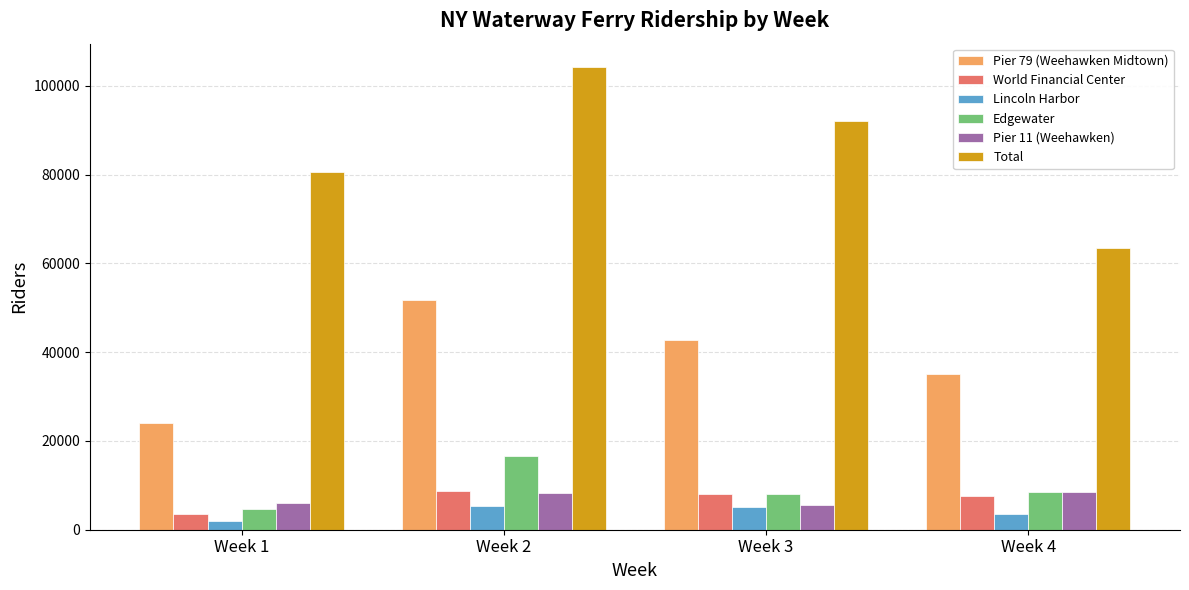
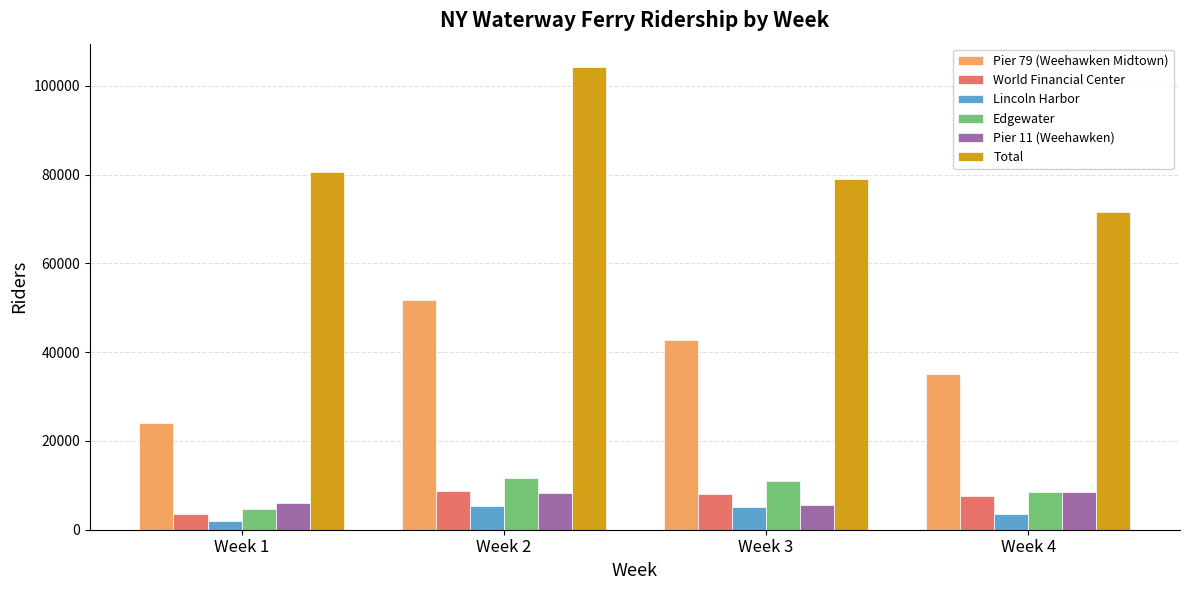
Edgewater, Week 2: 17000 -> 12000
Edgewater, Week 3: 8000 -> 11000
Total, Week 3: 92000 -> 79000
Total, Week 4: 63000 -> 72000
